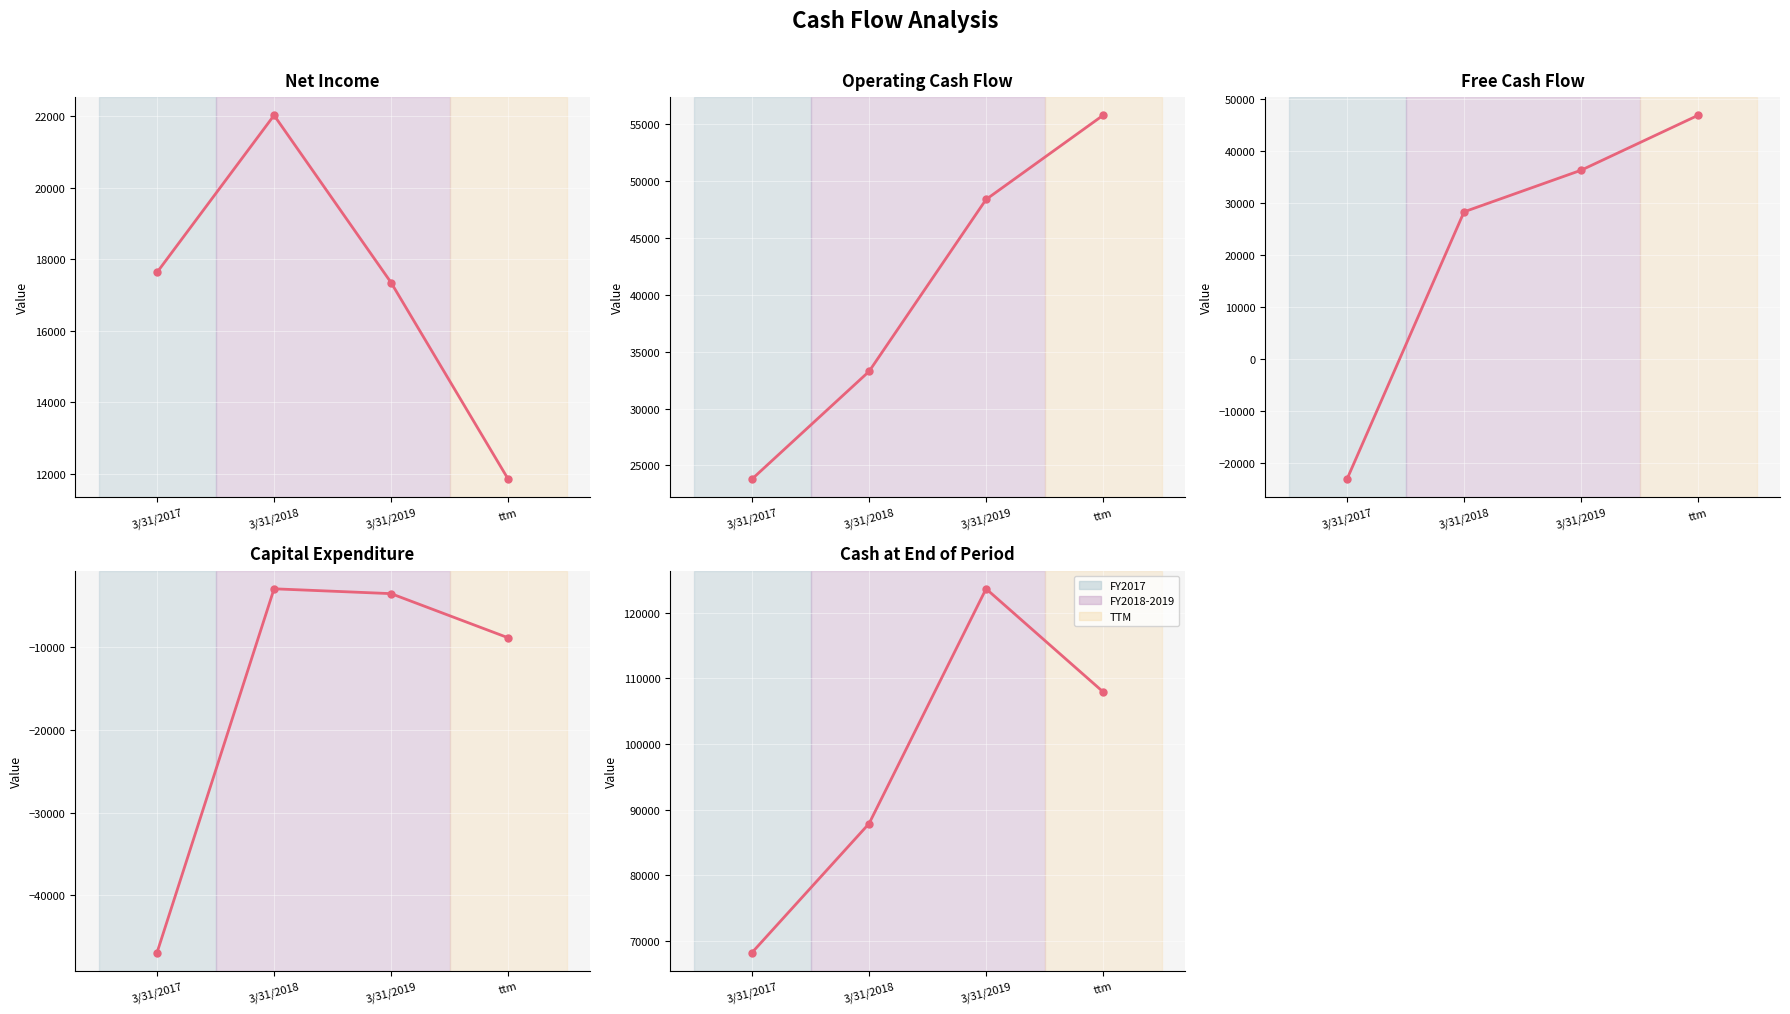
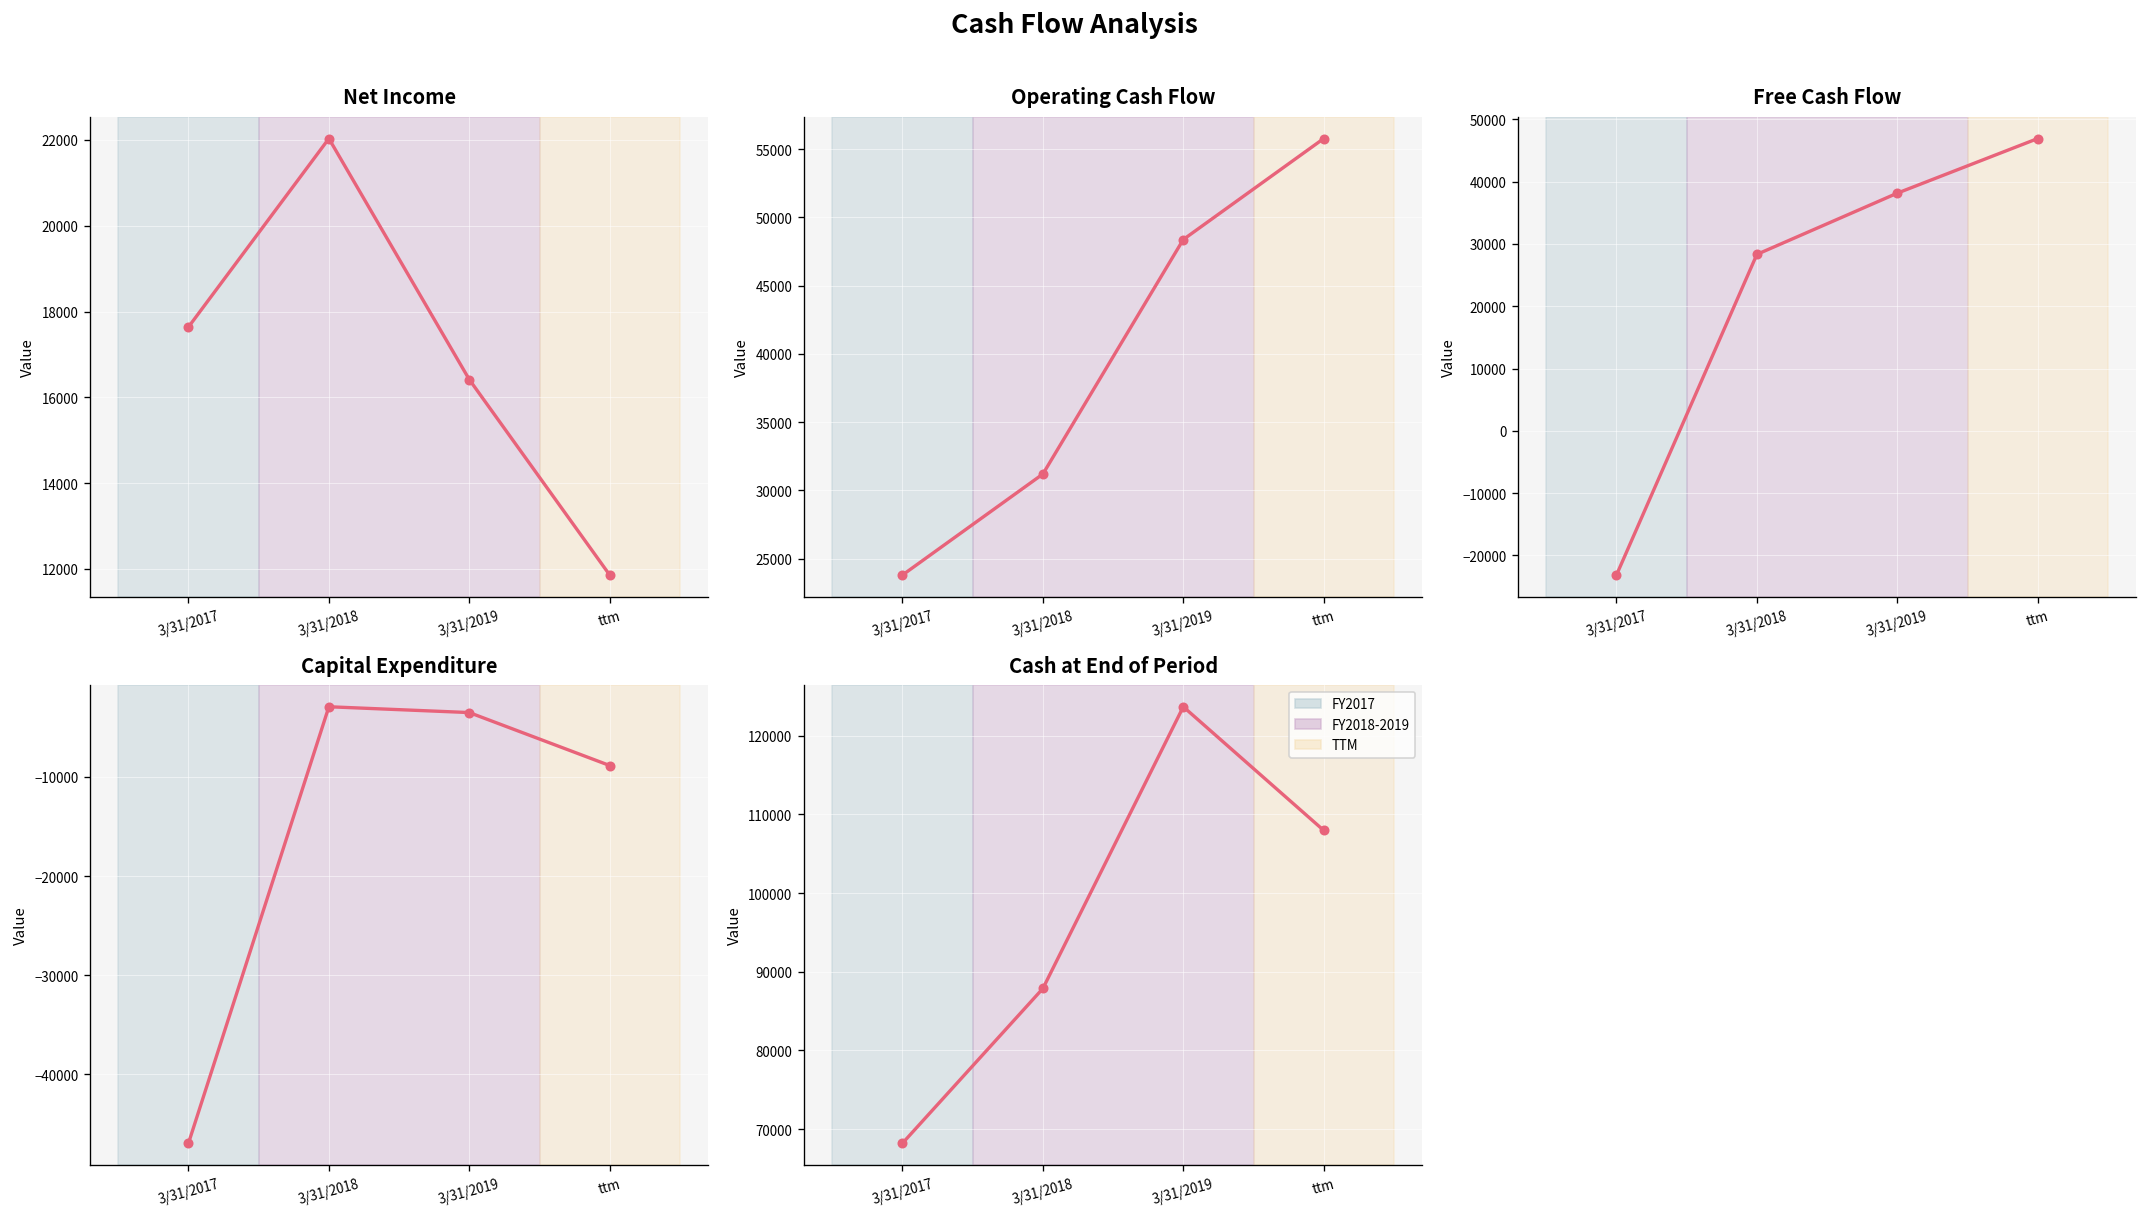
Net Income, 3/31/2019: 17400 -> 16400
Operating Cash Flow, 3/31/2018: 33300 -> 31200
Free Cash Flow, 3/31/2019: 36000 -> 38000
